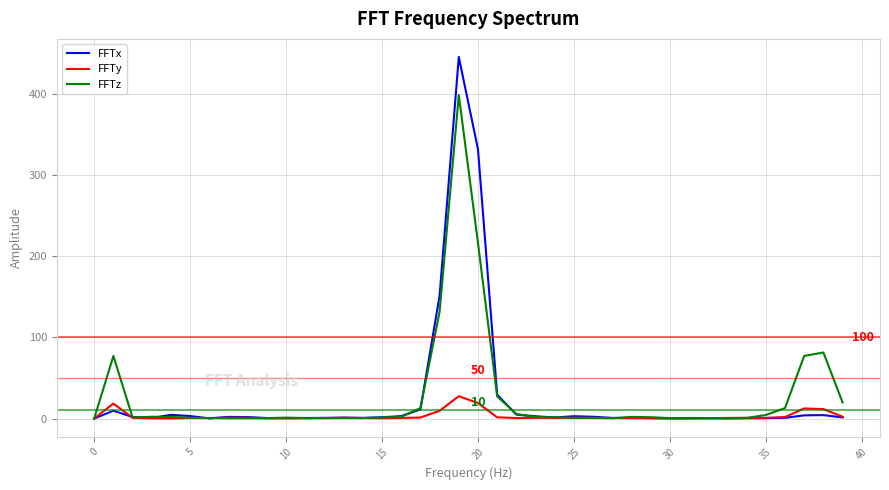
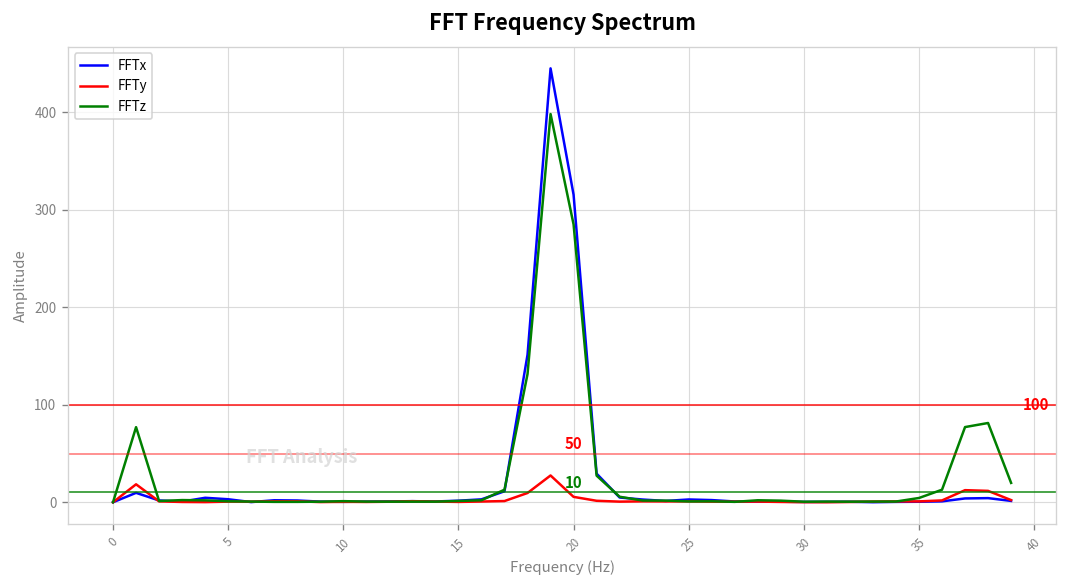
FFTx, 20: 330 -> 320
FFTy, 20: 20 -> 10
FFTz, 20: 220 -> 290
